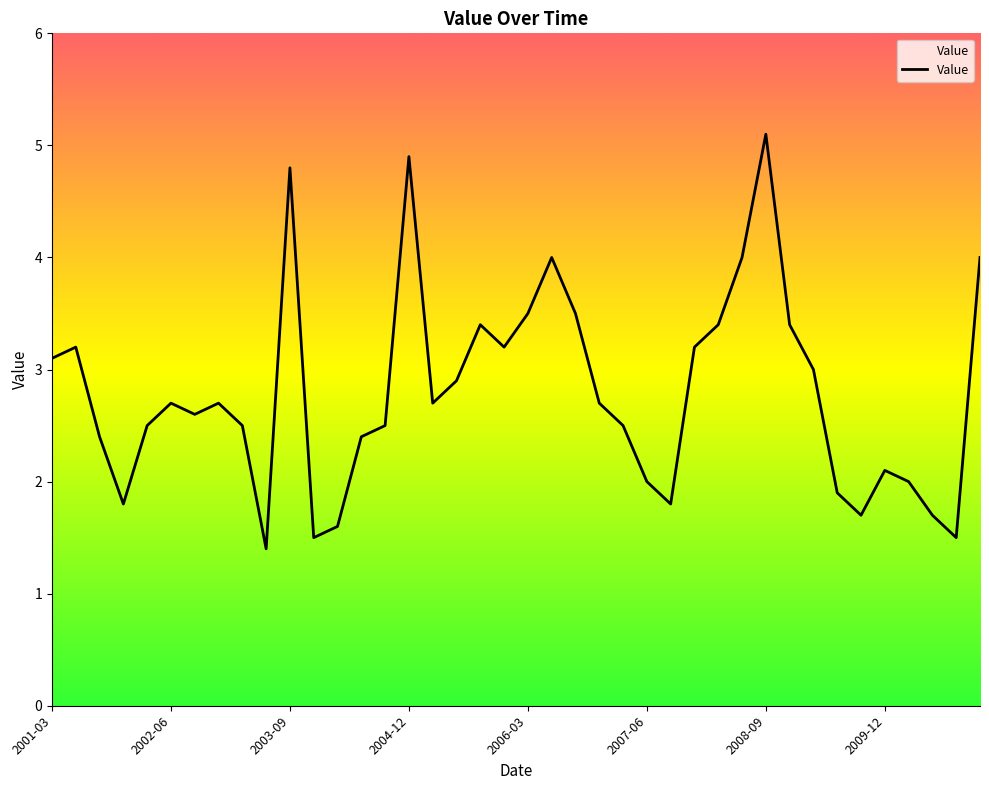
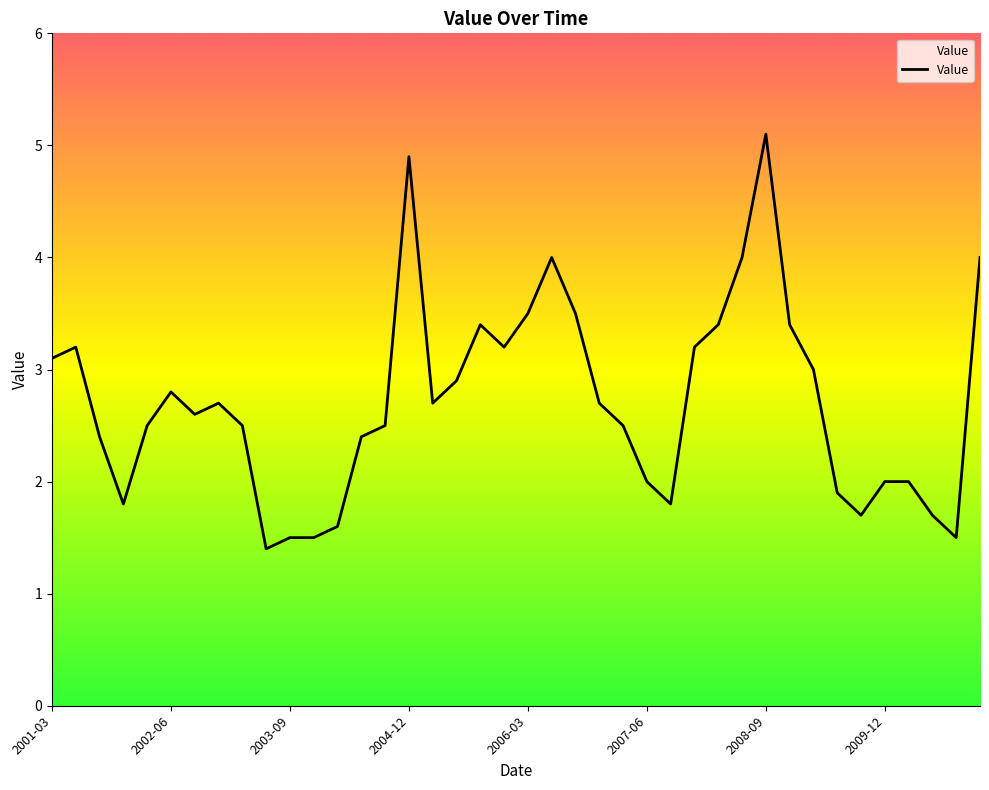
2002-06: 2.7 -> 2.8
2003-09: 4.8 -> 1.5
2009-12: 2.1 -> 2.0
